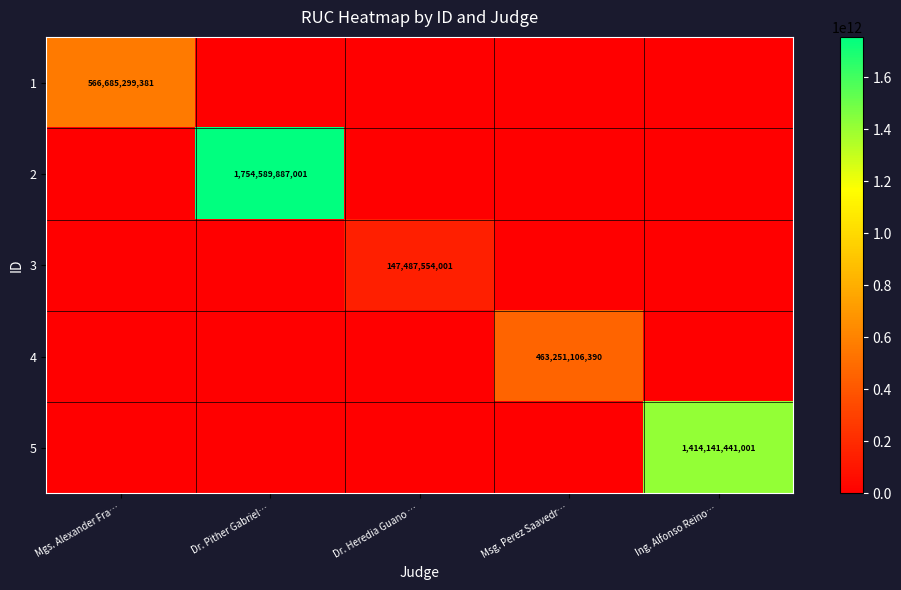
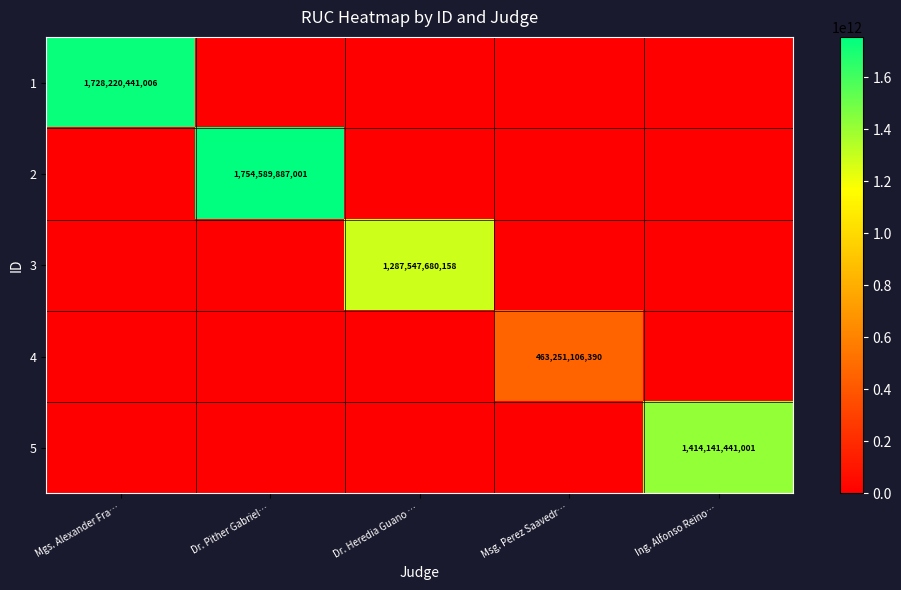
1, Mgs. Alexander Fra…: 566,685,299,381 -> 1,728,220,441,006
3, Dr. Heredia Guano …: 147,487,554,001 -> 1,287,547,680,158
